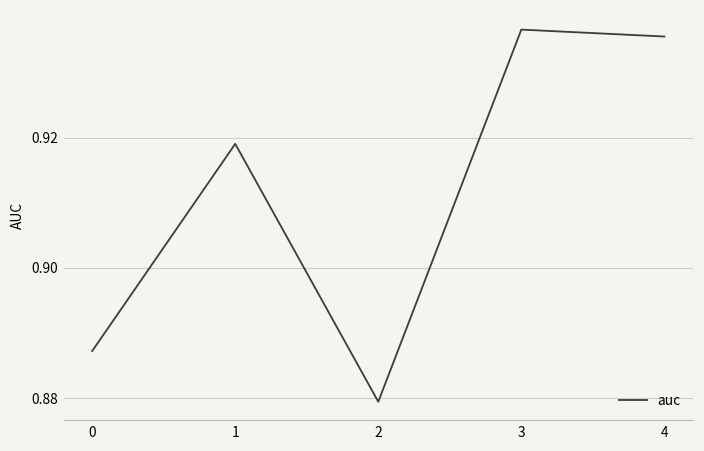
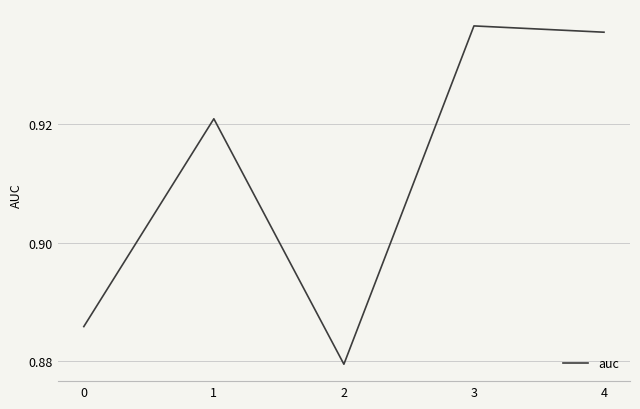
0: 0.887 -> 0.886
1: 0.919 -> 0.921
